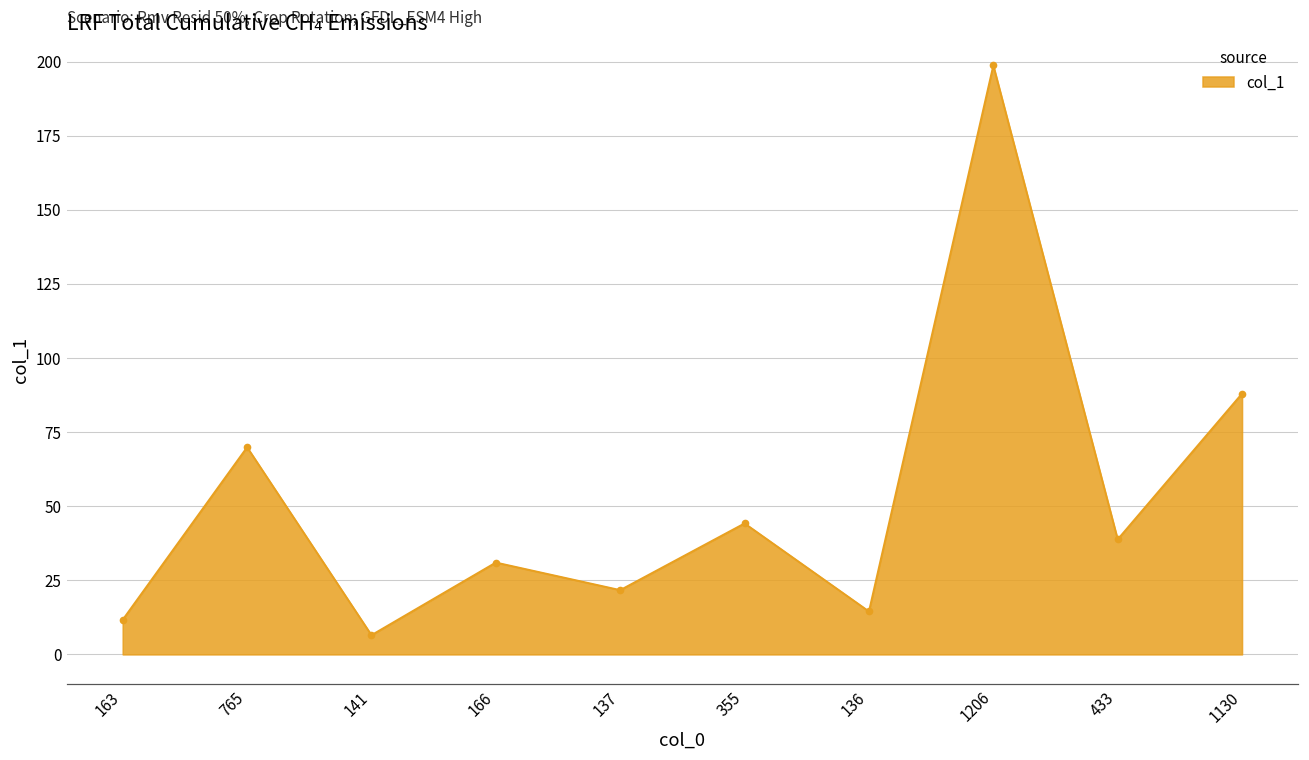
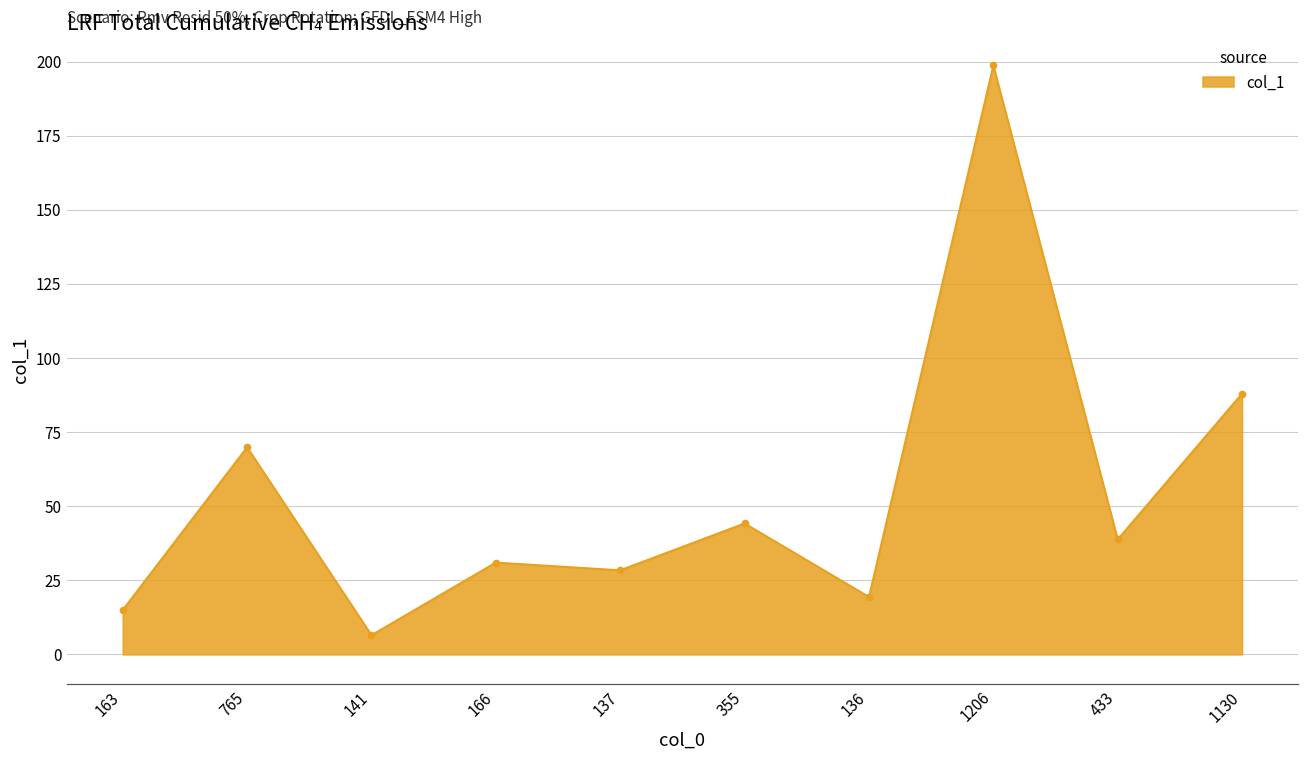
163: 12 -> 15
137: 22 -> 28
136: 15 -> 19
